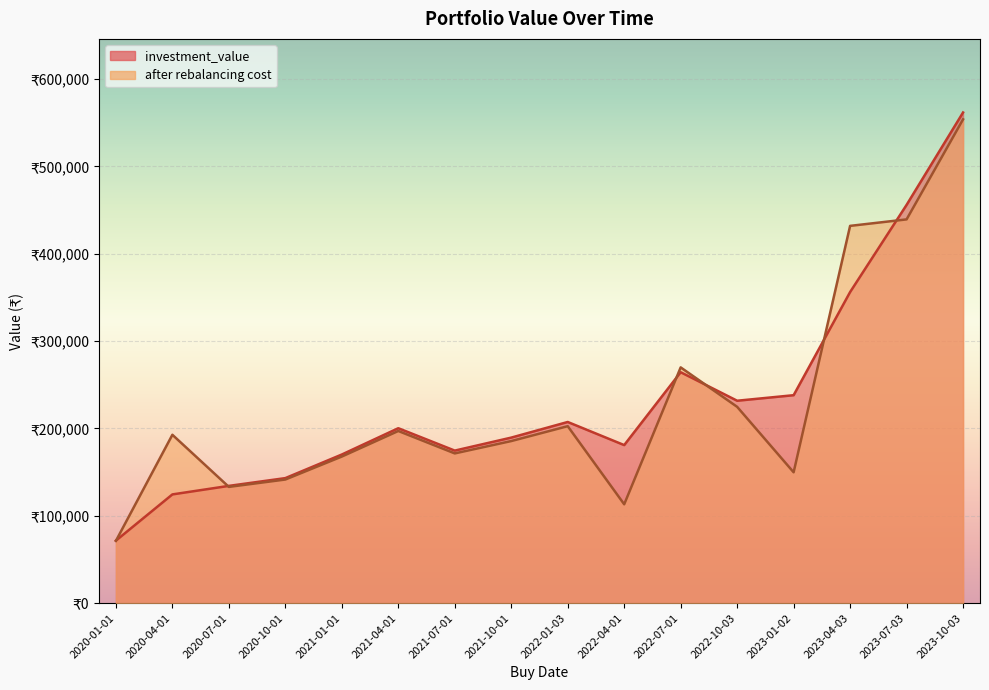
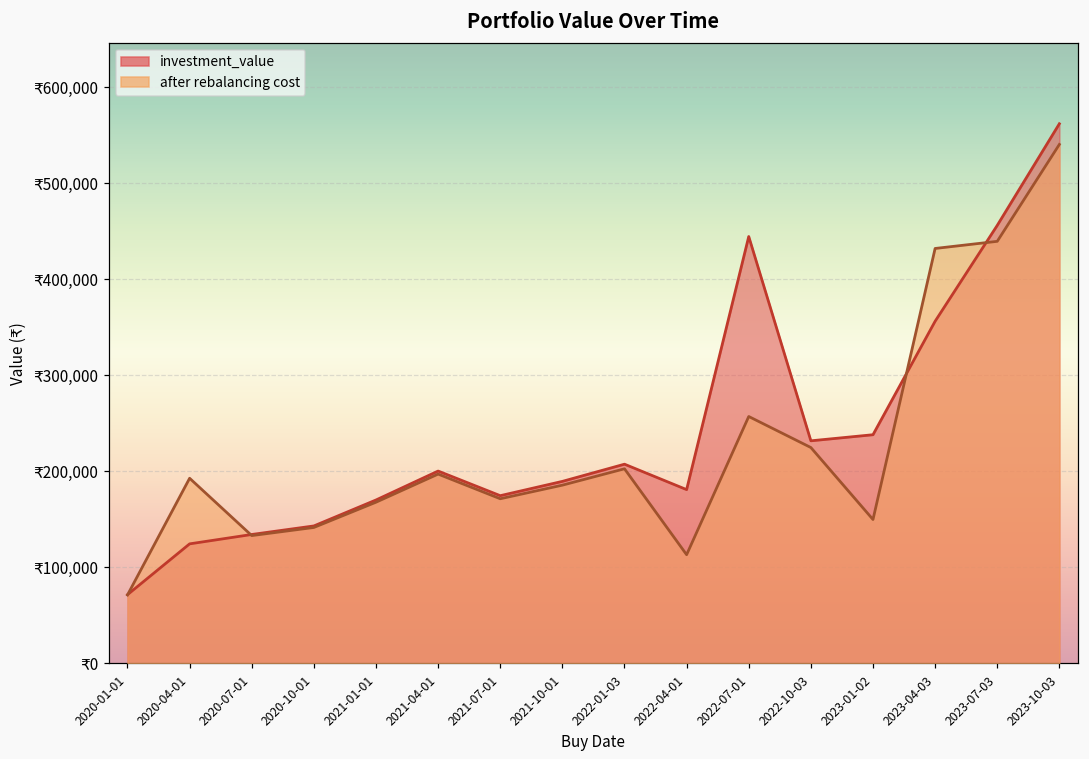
investment_value, 2022-07-01: ₹260,000 -> ₹440,000
after rebalancing cost, 2022-07-01: ₹270,000 -> ₹260,000
after rebalancing cost, 2023-10-03: ₹550,000 -> ₹540,000
